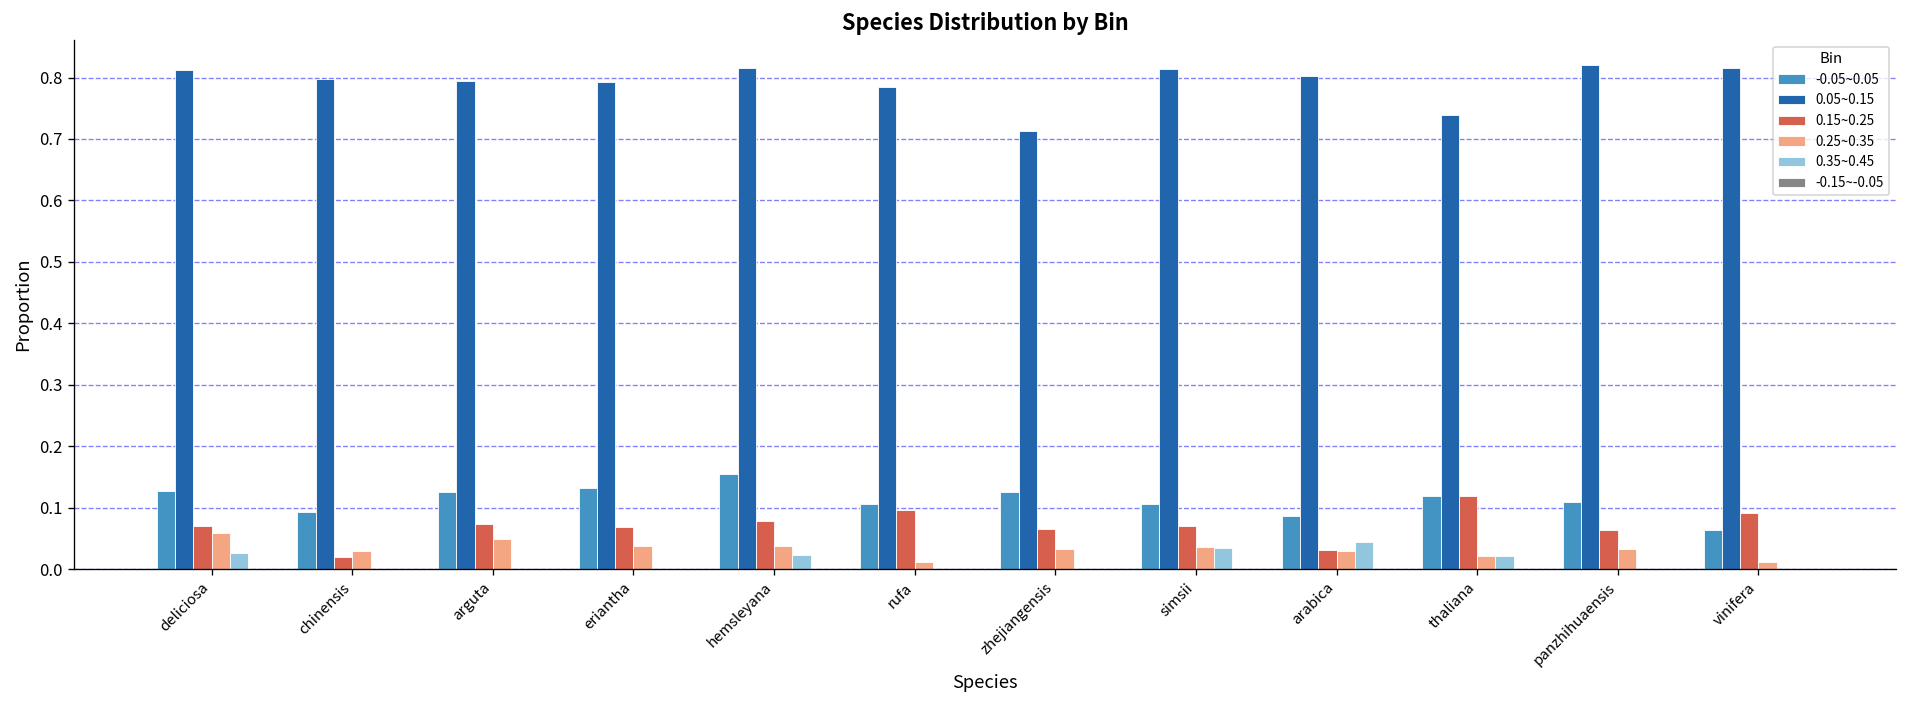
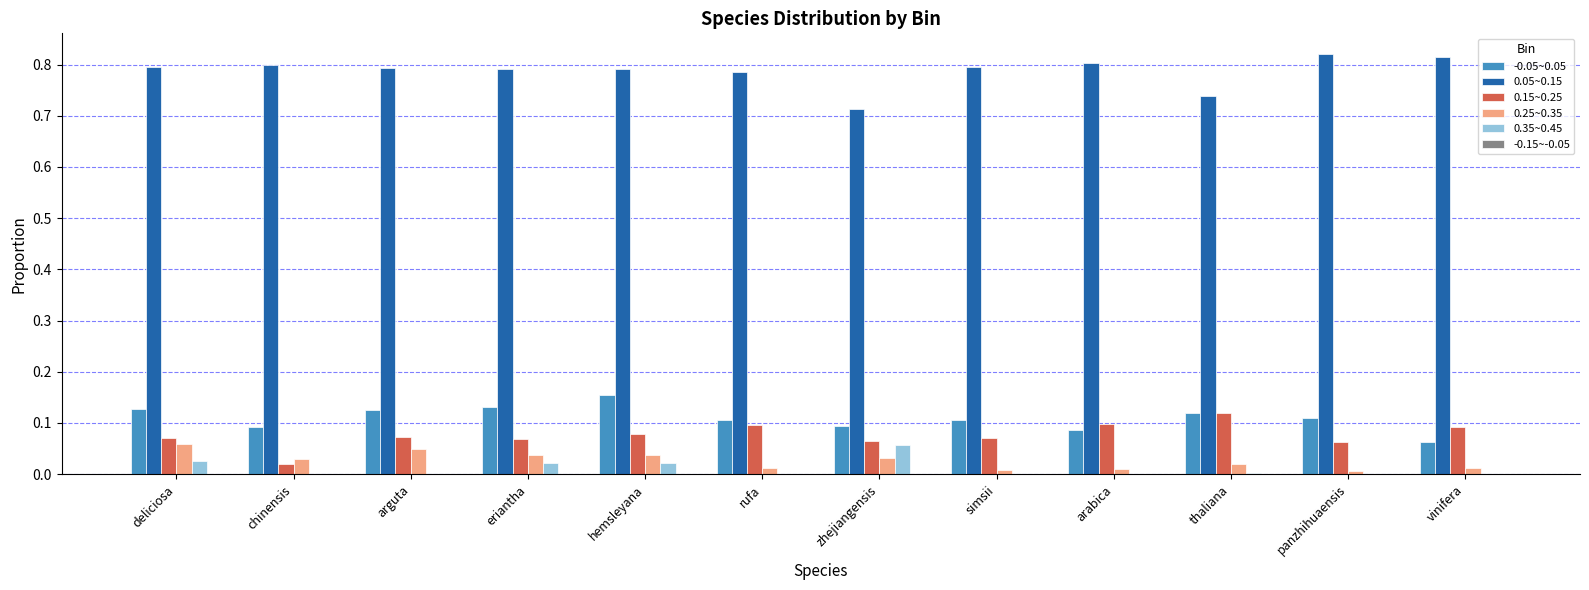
0.05~0.15, deliciosa: 0.81 -> 0.79
0.35~0.45, eriantha: 0.00 -> 0.02
0.05~0.15, hemsleyana: 0.82 -> 0.79
-0.05~0.05, zhejiangensis: 0.12 -> 0.09
0.35~0.45, zhejiangensis: 0.00 -> 0.06
0.05~0.15, simsii: 0.81 -> 0.80
0.25~0.35, simsii: 0.04 -> 0.01
0.35~0.45, simsii: 0.03 -> 0.00
0.15~0.25, arabica: 0.03 -> 0.10
0.25~0.35, arabica: 0.03 -> 0.01
0.35~0.45, arabica: 0.04 -> 0.00
0.35~0.45, thaliana: 0.02 -> 0.00
0.25~0.35, panzhihuaensis: 0.03 -> 0.01
